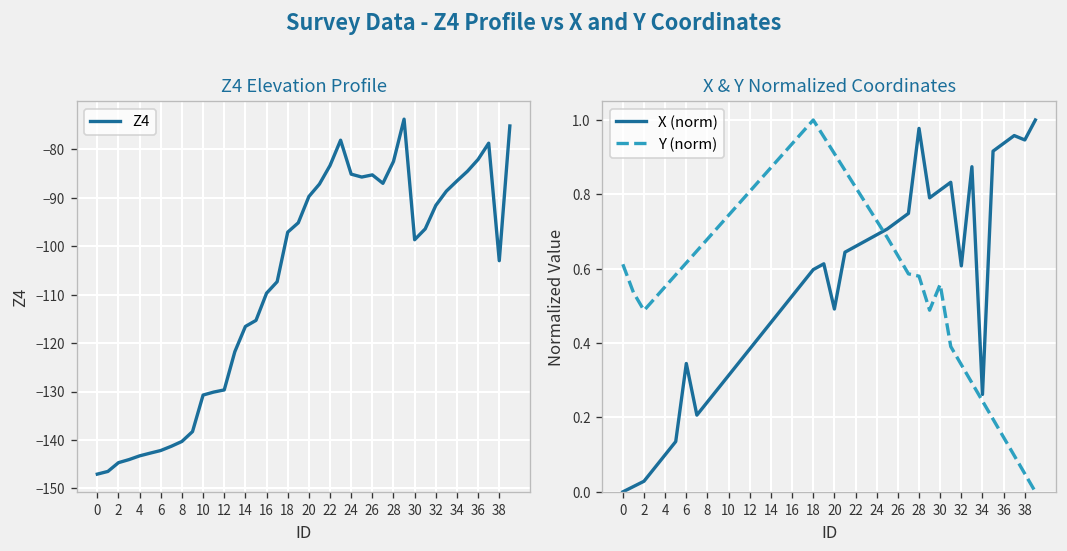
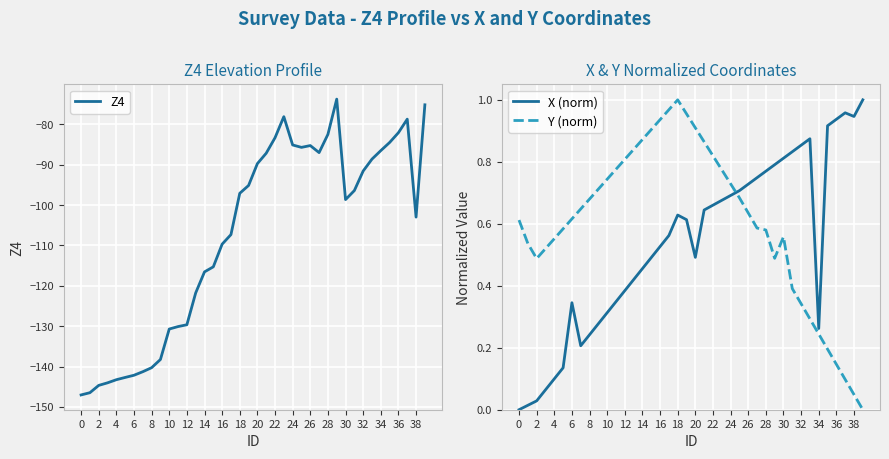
X & Y Normalized Coordinates, X (norm), 18: 0.60 -> 0.63
X & Y Normalized Coordinates, X (norm), 28: 0.98 -> 0.77
X & Y Normalized Coordinates, X (norm), 32: 0.61 -> 0.85
